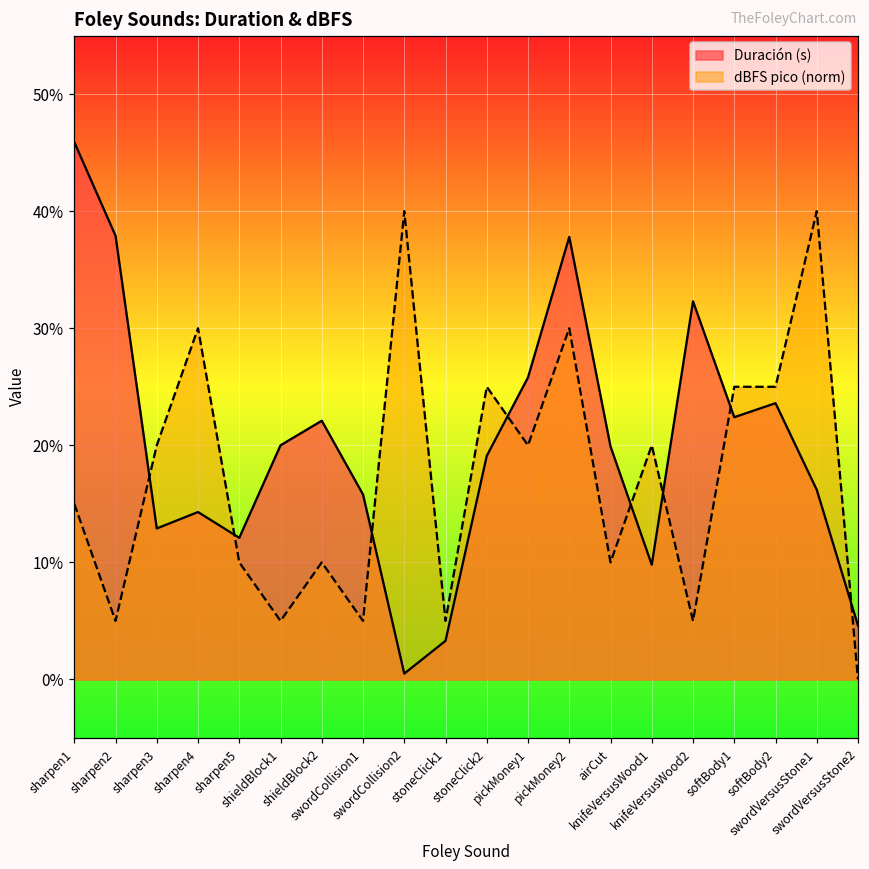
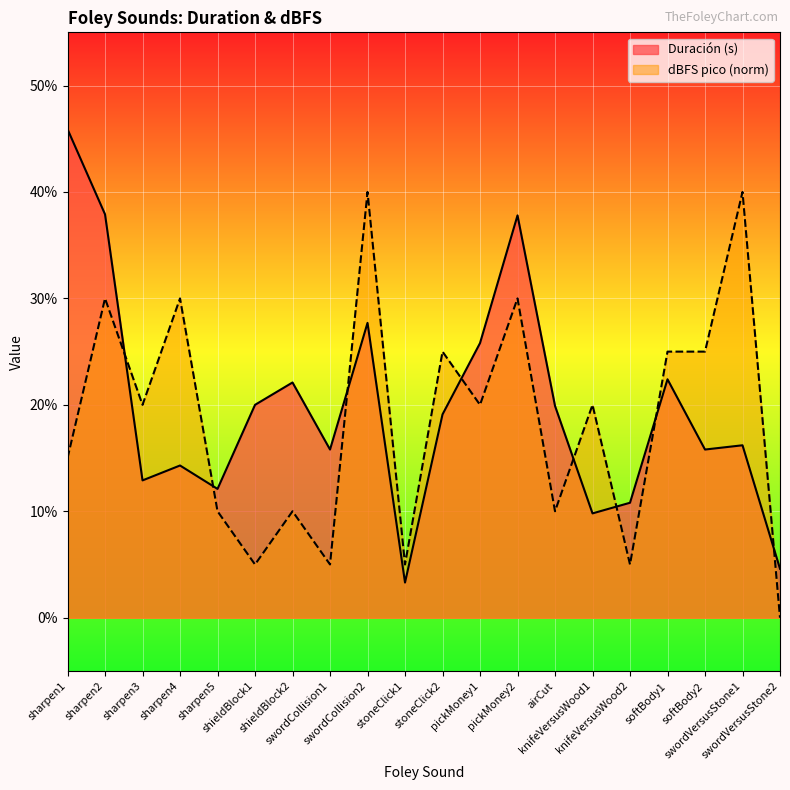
dBFS pico (norm), sharpen2: 5.0% -> 30.0%
Duración (s), swordCollision2: 0.5% -> 27.7%
Duración (s), knifeVersusWood2: 32.3% -> 10.8%
Duración (s), softBody2: 23.6% -> 15.8%
